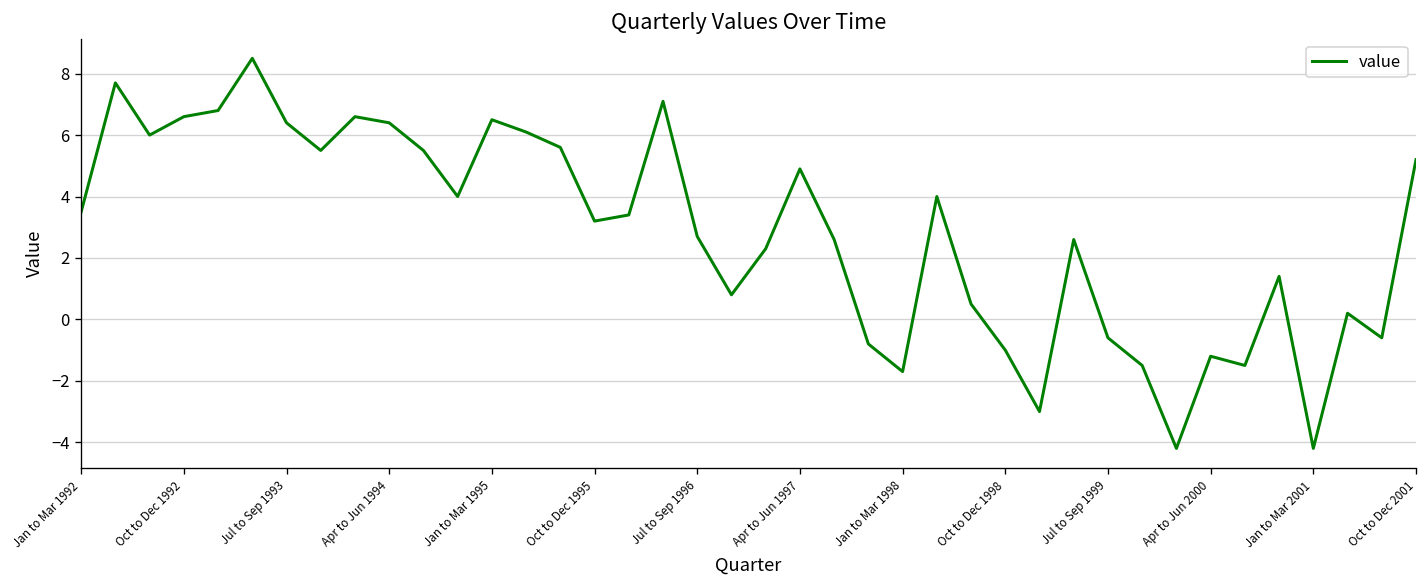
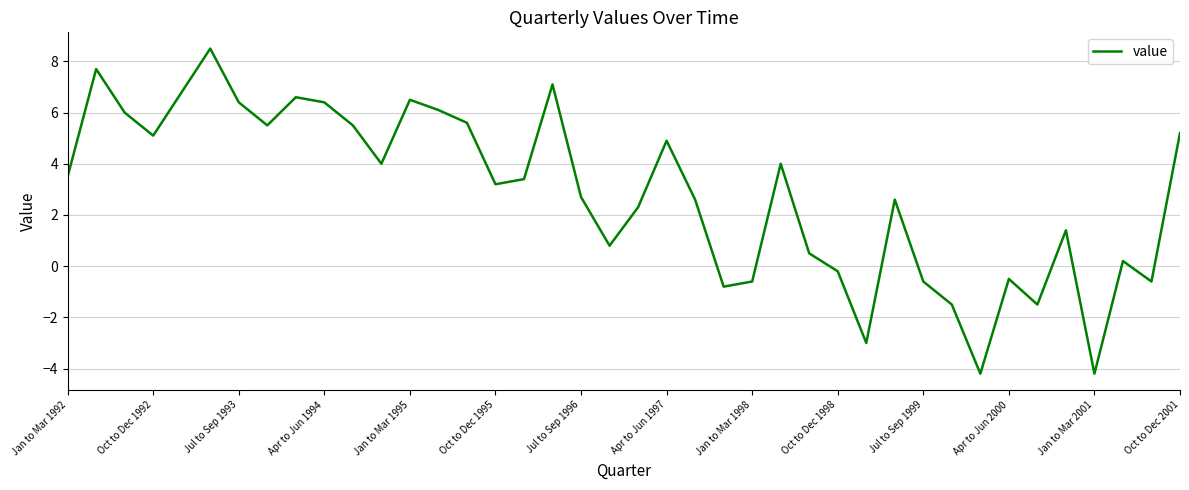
Oct to Dec 1992: 6.6 -> 5.1
Jan to Mar 1998: -1.7 -> -0.6
Oct to Dec 1998: -1.0 -> -0.2
Apr to Jun 2000: -1.2 -> -0.5
